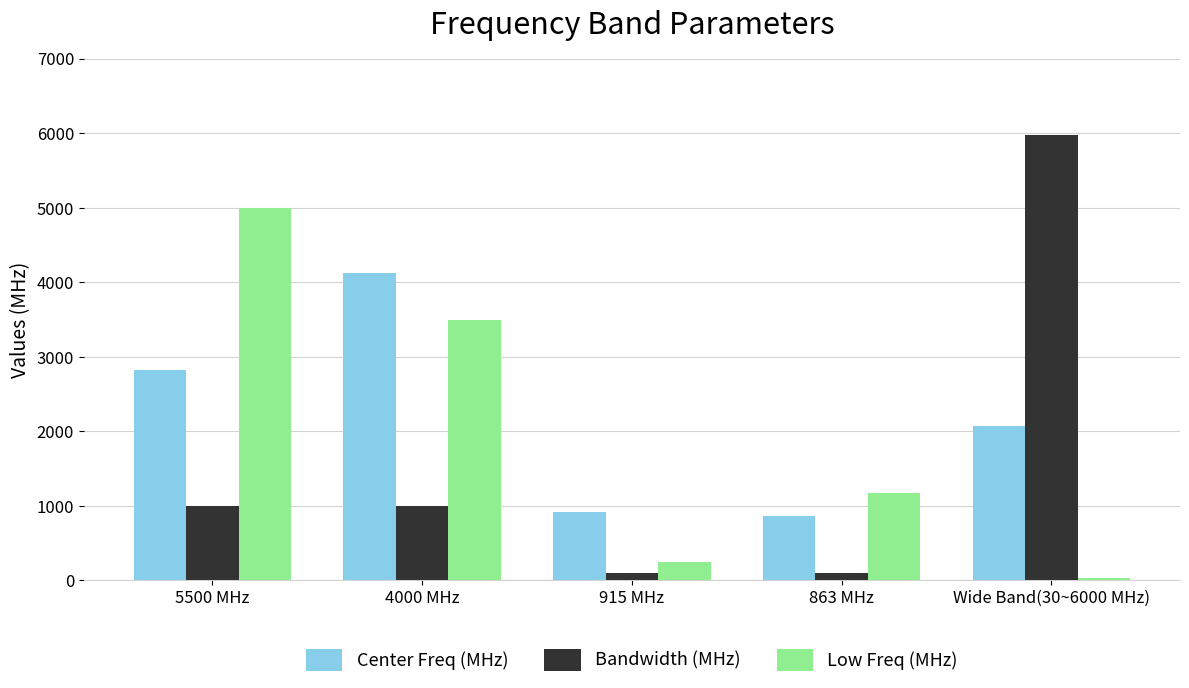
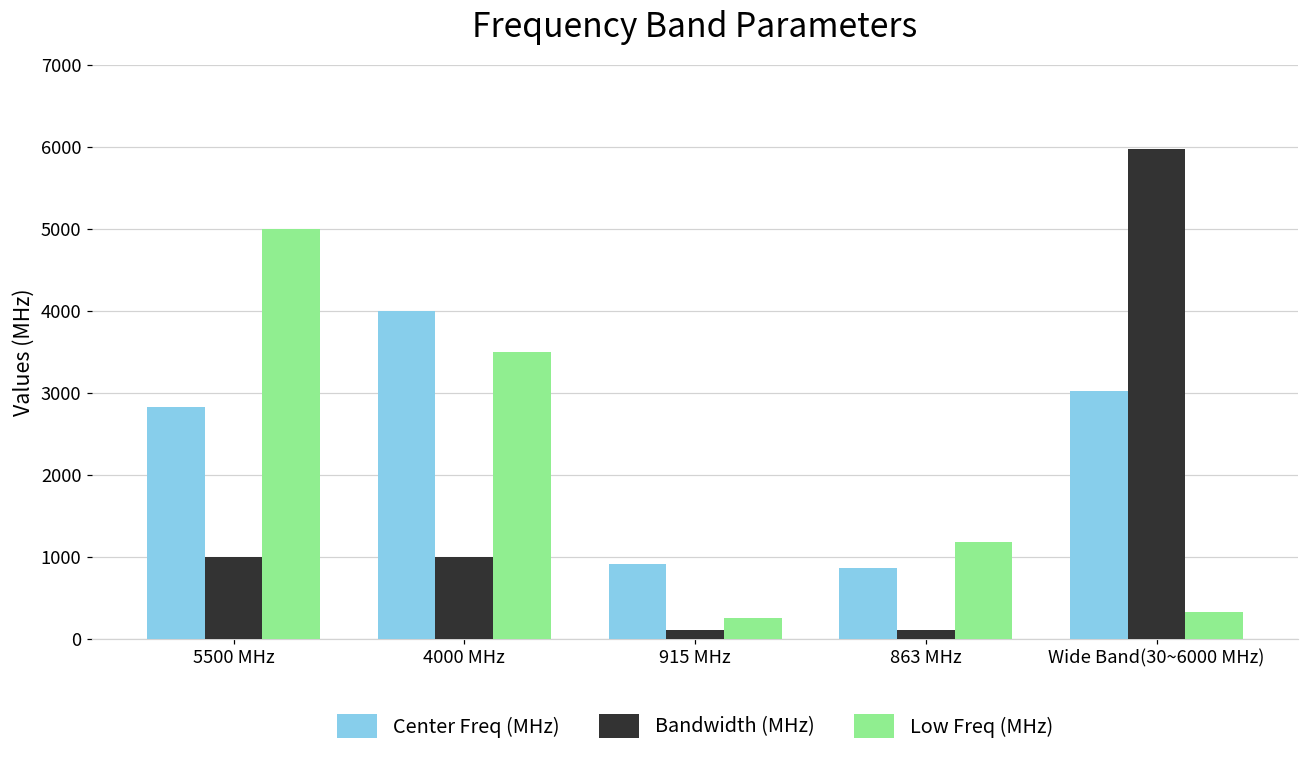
Center Freq (MHz), 4000 MHz: 4100 -> 4000
Center Freq (MHz), Wide Band(30~6000 MHz): 2100 -> 3000
Low Freq (MHz), Wide Band(30~6000 MHz): 0 -> 300
